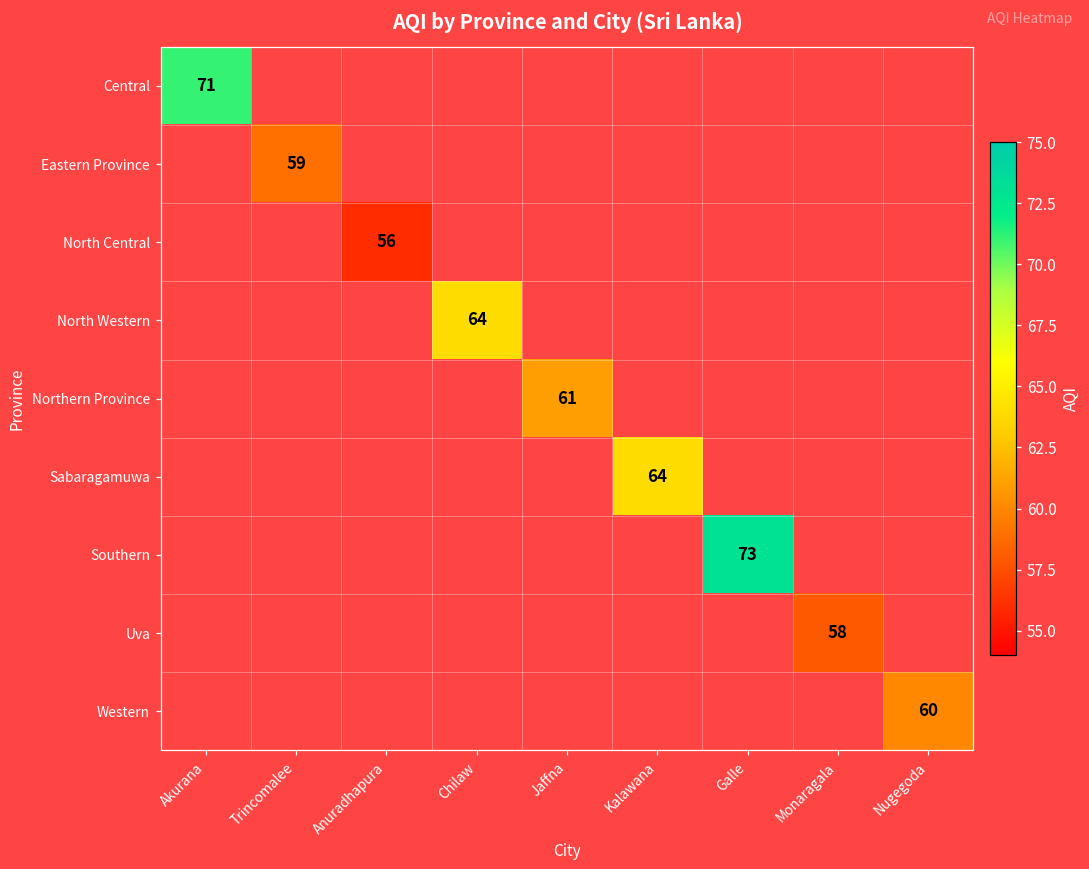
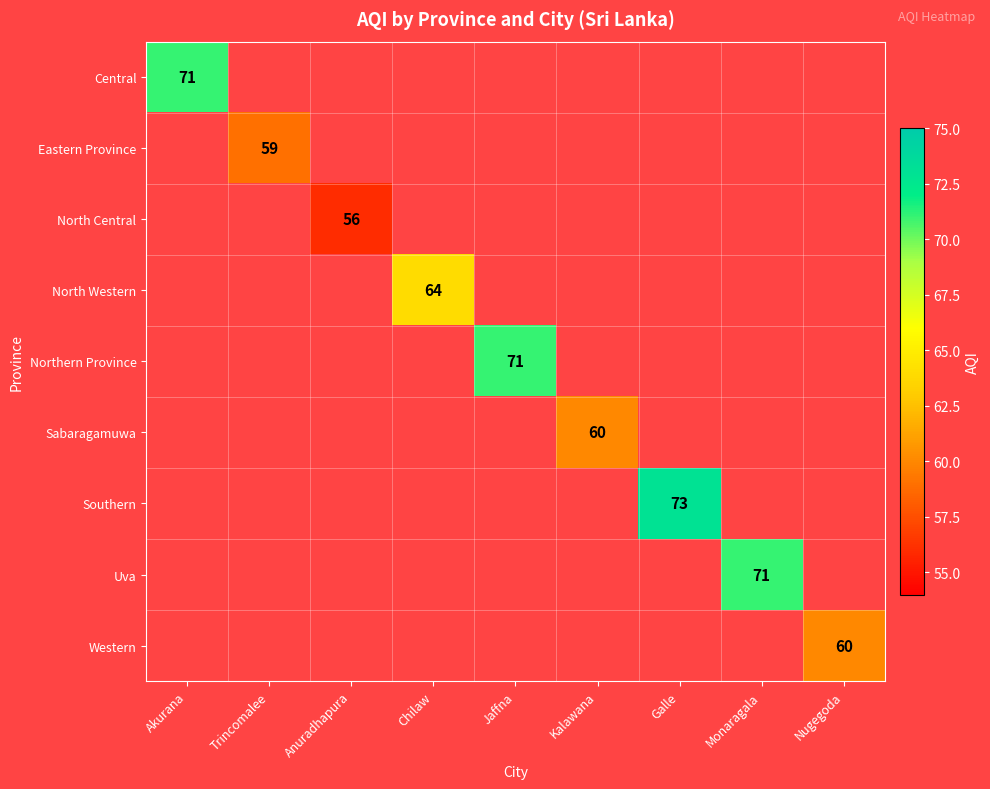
Northern Province, Jaffna: 61 -> 71
Sabaragamuwa, Kalawana: 64 -> 60
Uva, Monaragala: 58 -> 71
